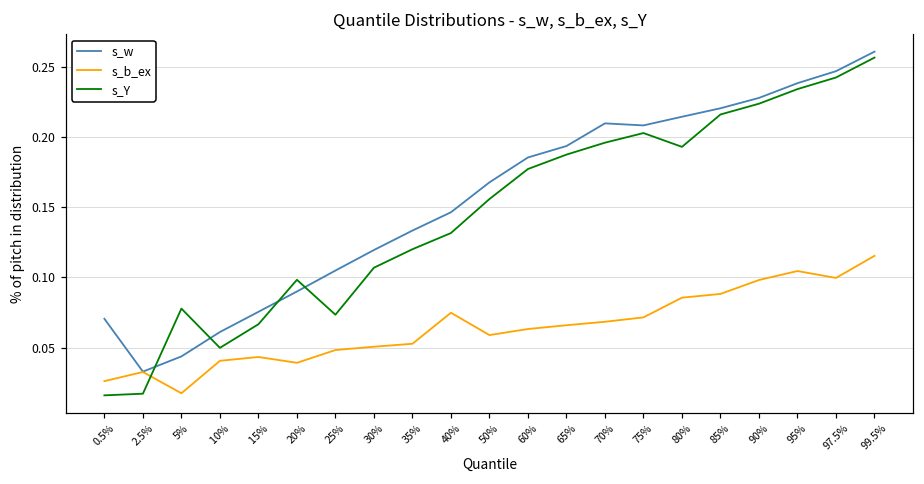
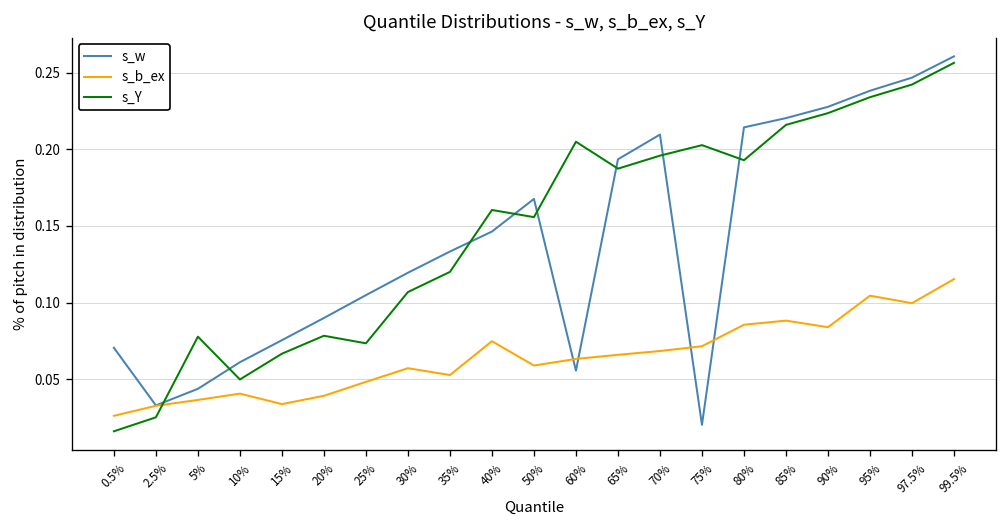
s_Y, 2.5%: 0.017 -> 0.025
s_b_ex, 5%: 0.018 -> 0.037
s_b_ex, 15%: 0.043 -> 0.034
s_Y, 20%: 0.098 -> 0.078
s_b_ex, 30%: 0.051 -> 0.057
s_Y, 40%: 0.132 -> 0.160
s_w, 60%: 0.185 -> 0.056
s_Y, 60%: 0.177 -> 0.205
s_w, 75%: 0.208 -> 0.020
s_b_ex, 90%: 0.098 -> 0.084
